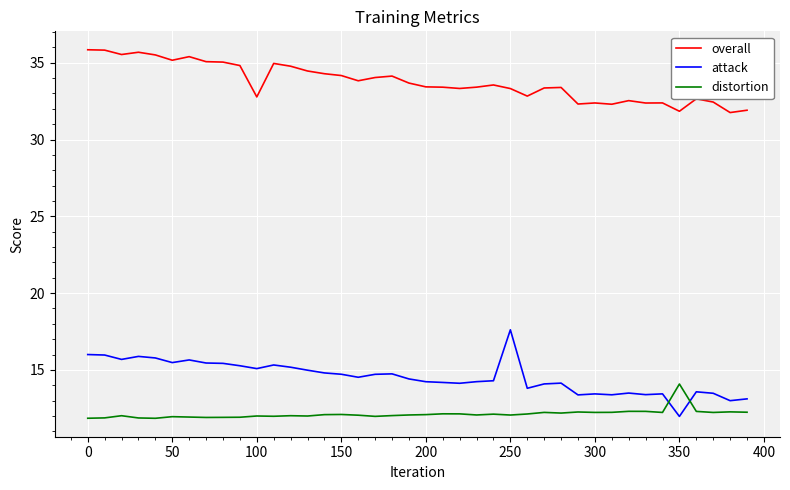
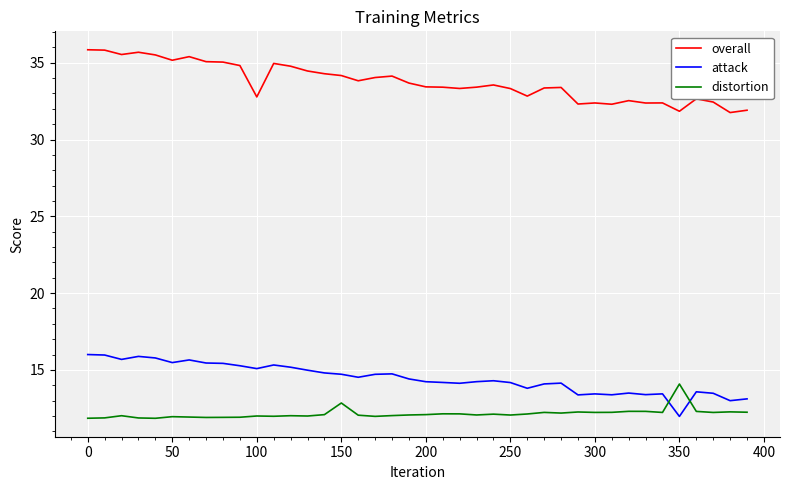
distortion, 150: 12.1 -> 12.8
attack, 250: 17.6 -> 14.2
